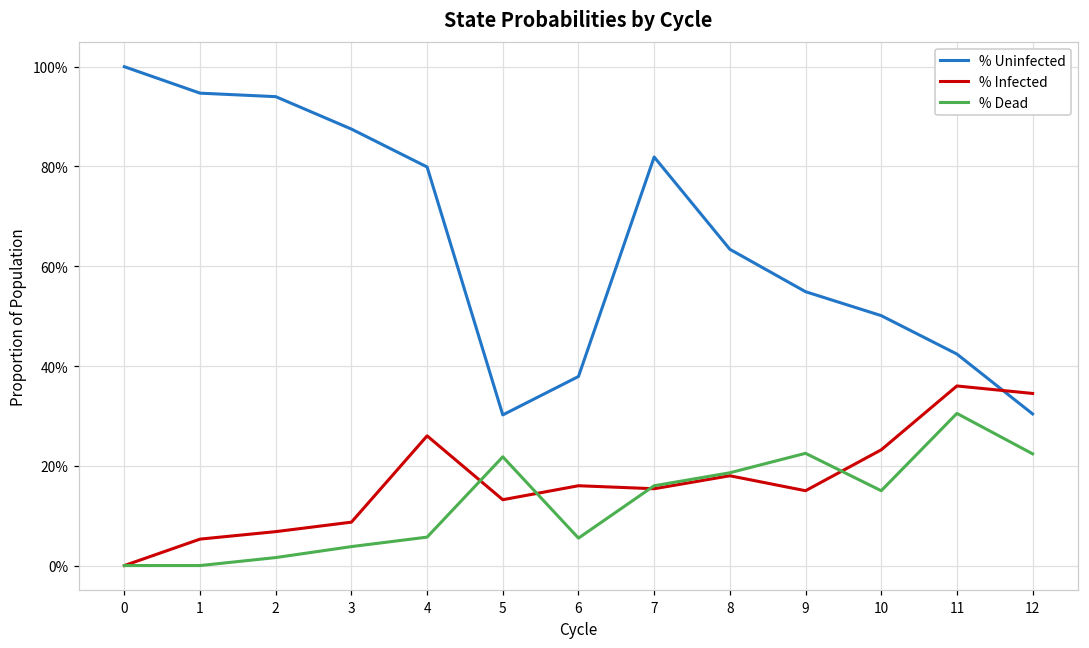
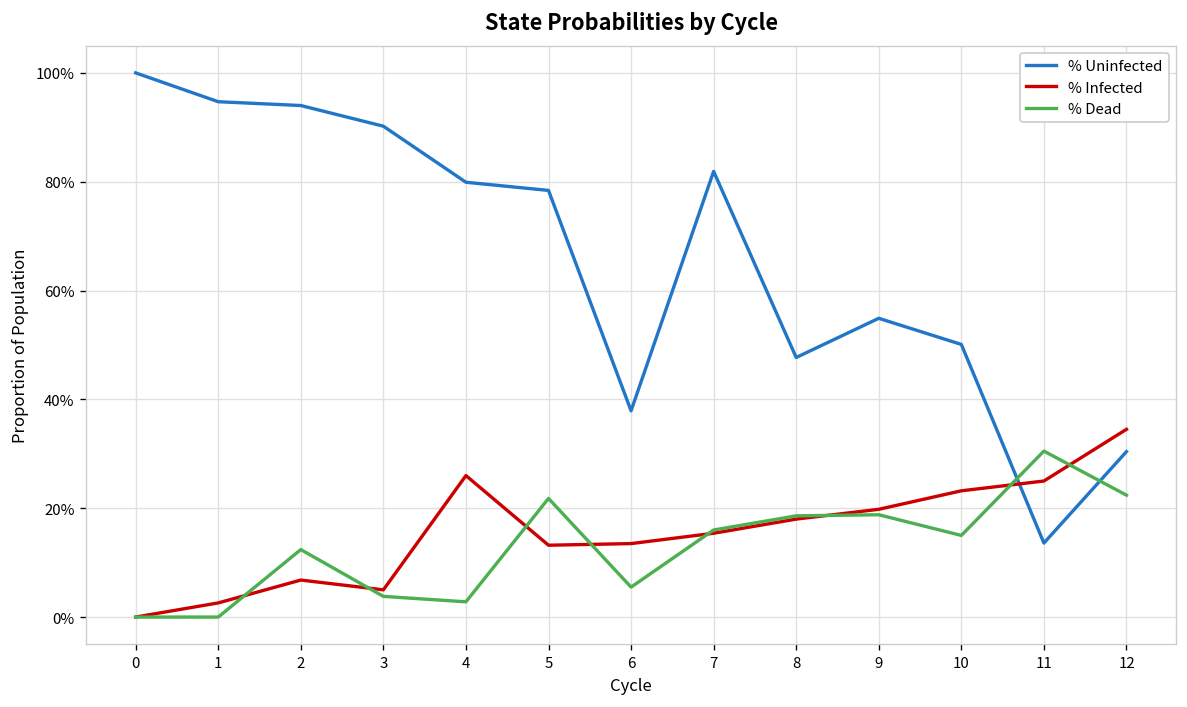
% Infected, 1: 5% -> 3%
% Dead, 2: 2% -> 12%
% Uninfected, 3: 88% -> 90%
% Infected, 3: 9% -> 5%
% Dead, 4: 6% -> 3%
% Uninfected, 5: 30% -> 78%
% Infected, 6: 16% -> 14%
% Uninfected, 8: 63% -> 48%
% Infected, 9: 15% -> 20%
% Dead, 9: 23% -> 19%
% Uninfected, 11: 42% -> 14%
% Infected, 11: 36% -> 25%
